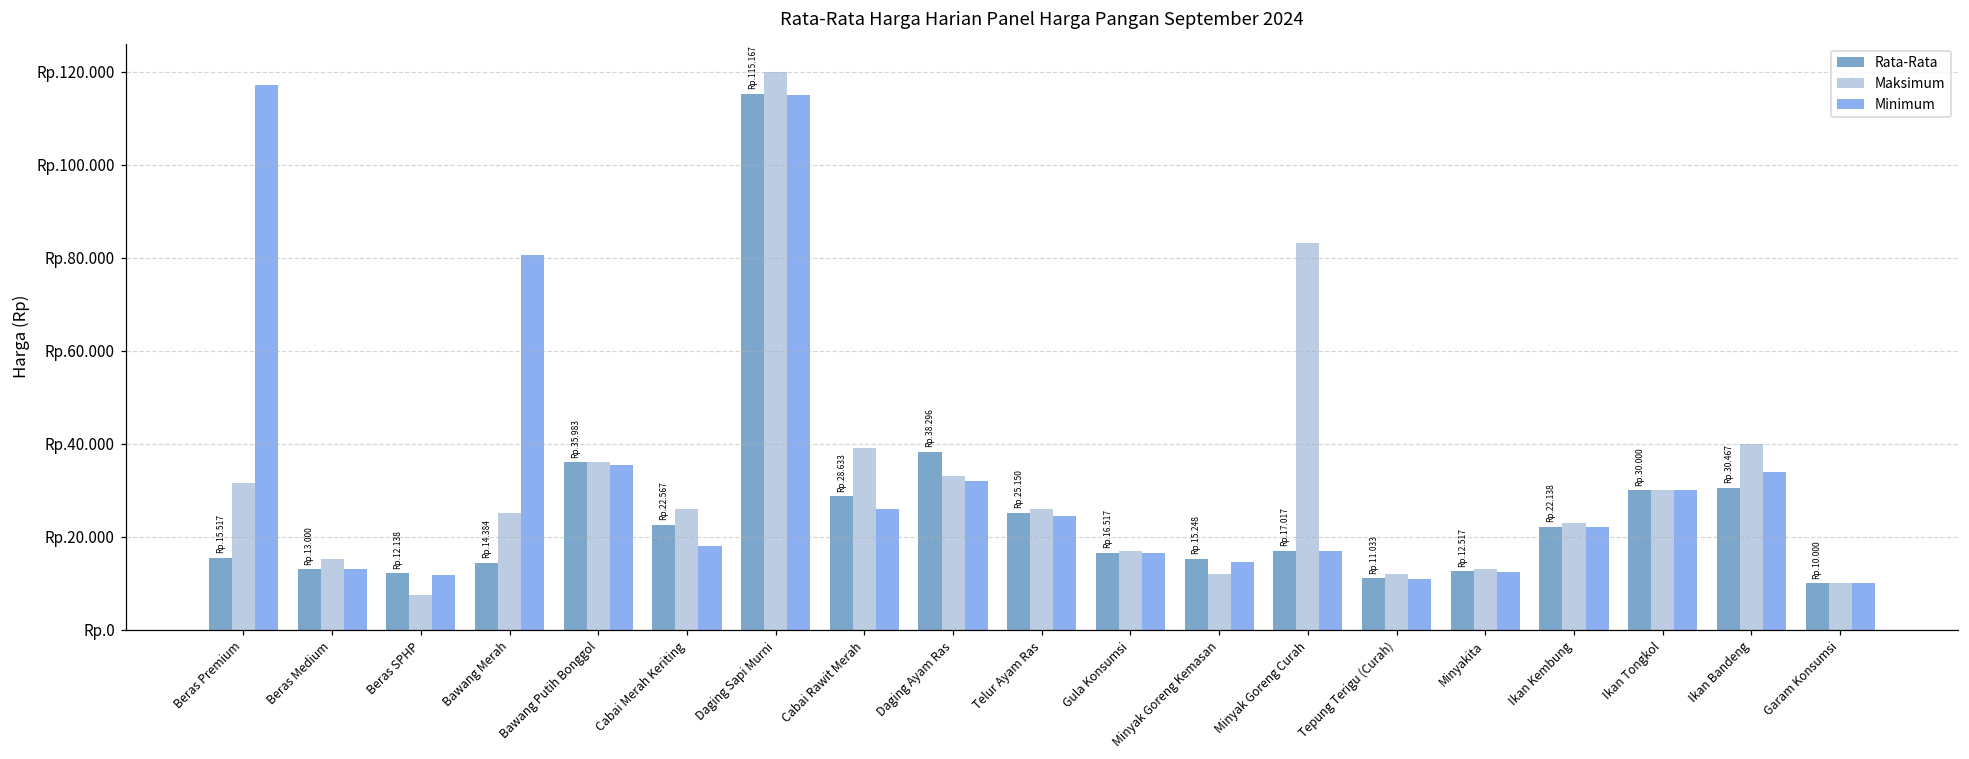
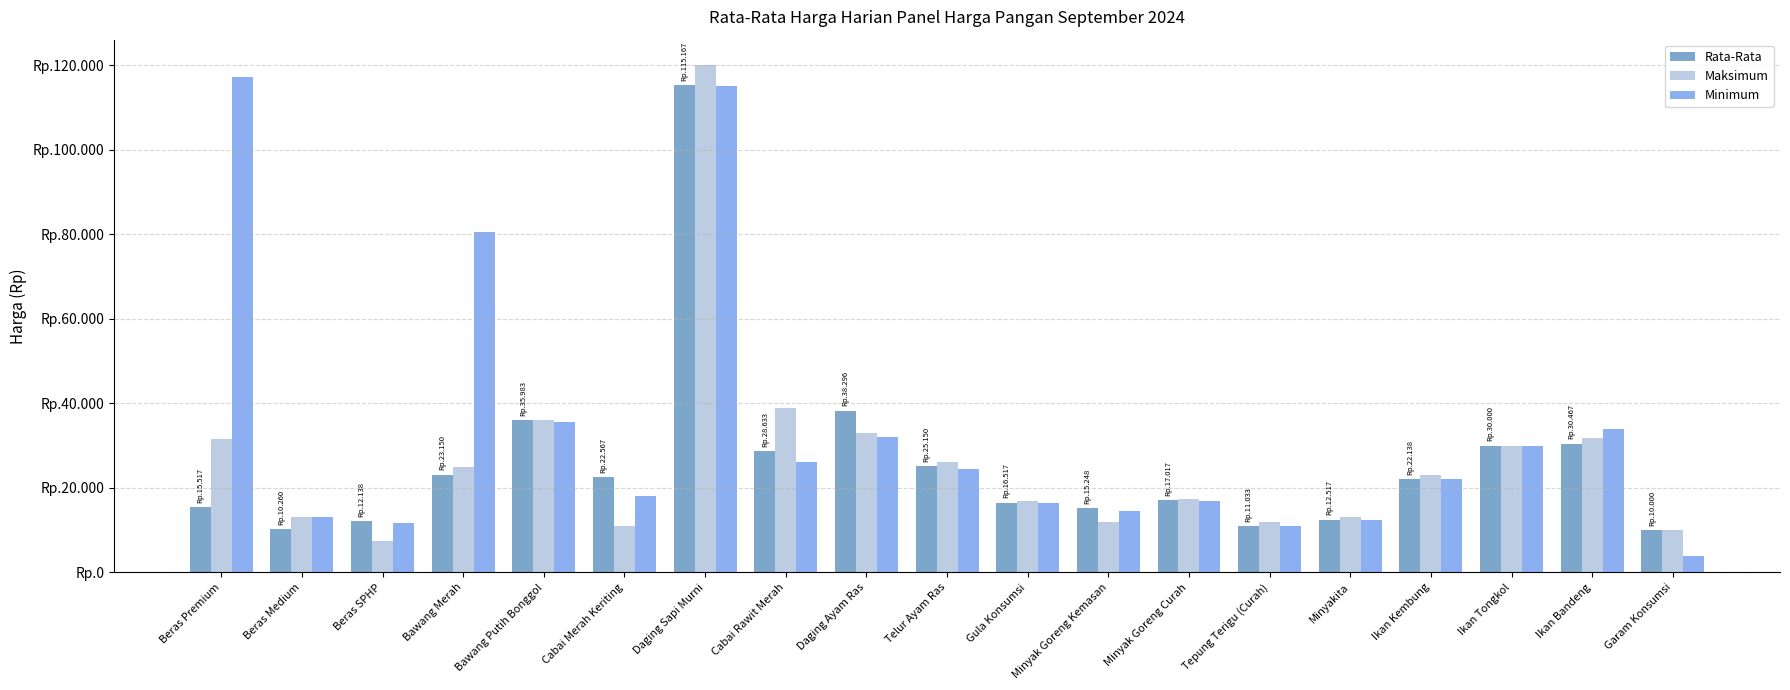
Rata-Rata, Beras Medium: 13.000 -> 10.260
Maksimum, Beras Medium: Rp.15 -> Rp.13
Rata-Rata, Bawang Merah: 14.384 -> 23.150
Maksimum, Cabai Merah Keriting: Rp.26 -> Rp.11
Maksimum, Minyak Goreng Curah: Rp.83 -> Rp.17
Maksimum, Ikan Bandeng: Rp.40 -> Rp.32
Minimum, Garam Konsumsi: Rp.10 -> Rp.4
